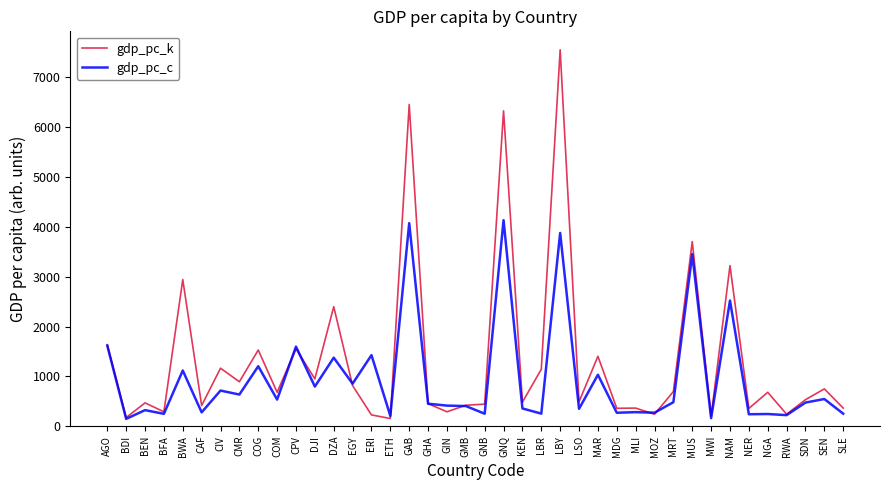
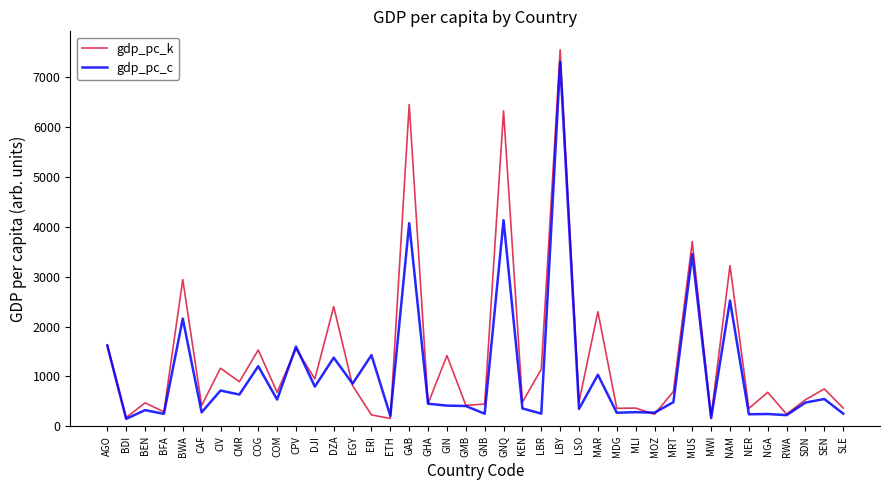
gdp_pc_c, BWA: 1100 -> 2200
gdp_pc_k, GIN: 300 -> 1400
gdp_pc_c, LBY: 3900 -> 7300
gdp_pc_k, MAR: 1400 -> 2300
